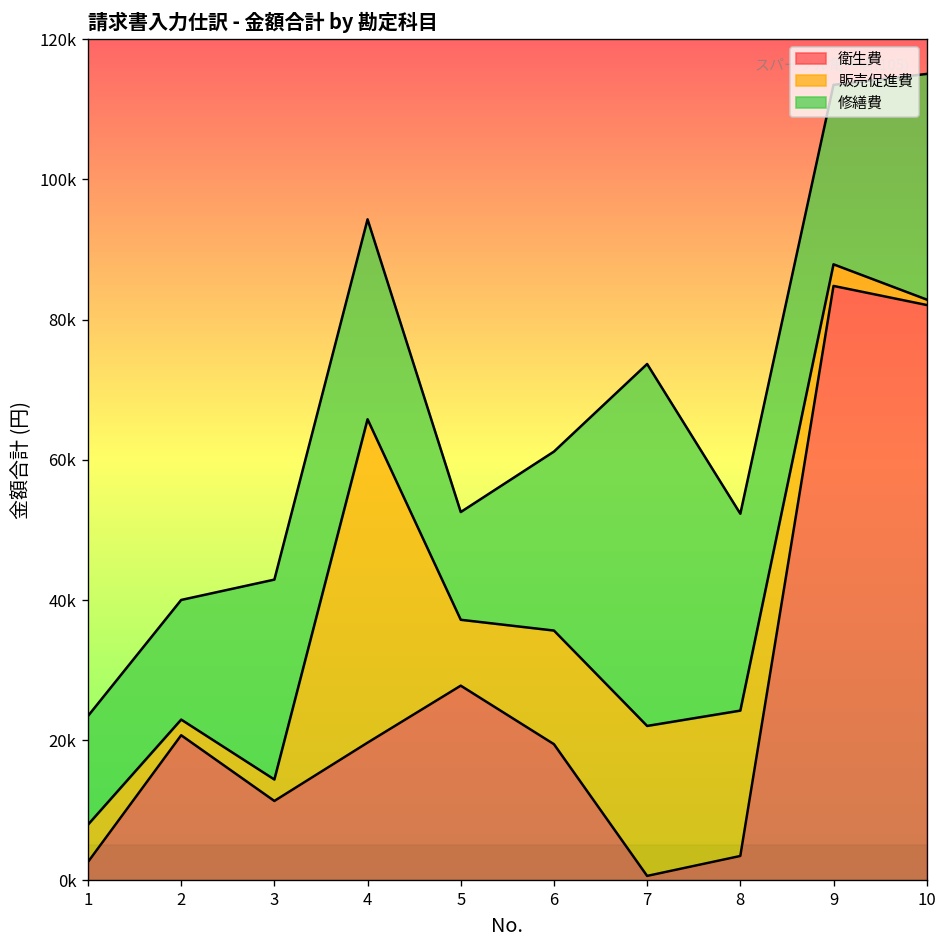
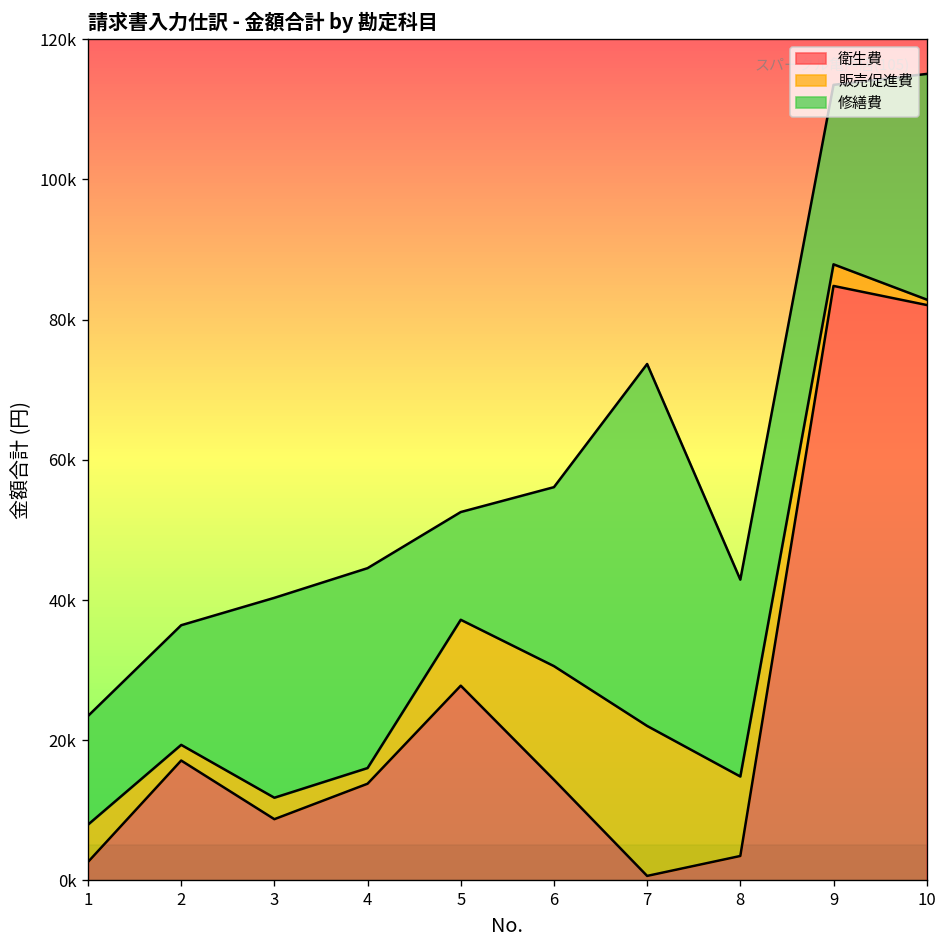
衛生費, 2: 21000 -> 17000
衛生費, 3: 11000 -> 9000
衛生費, 4: 20000 -> 14000
販売促進費, 4: 46000 -> 2000
衛生費, 6: 19000 -> 14000
販売促進費, 8: 21000 -> 11000
